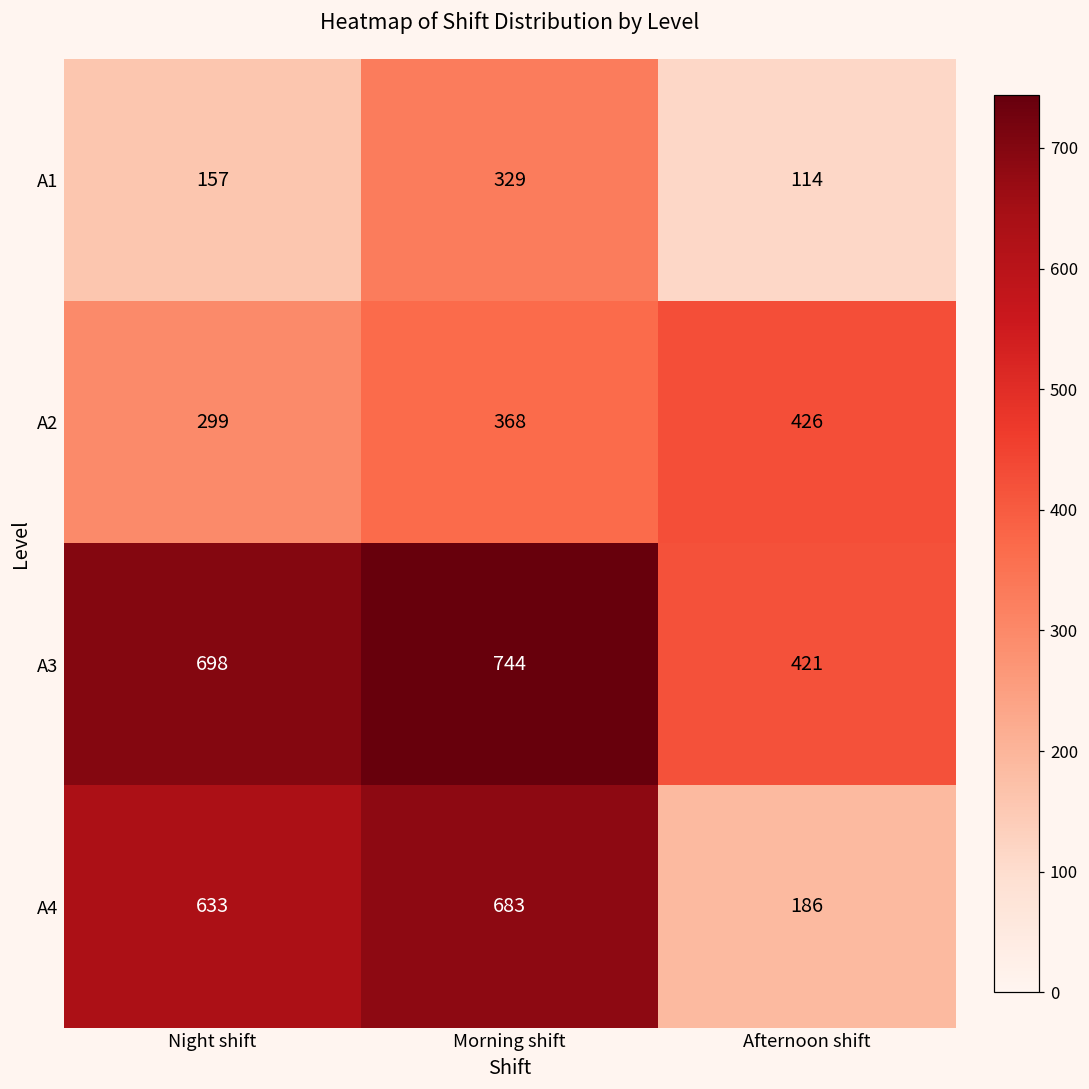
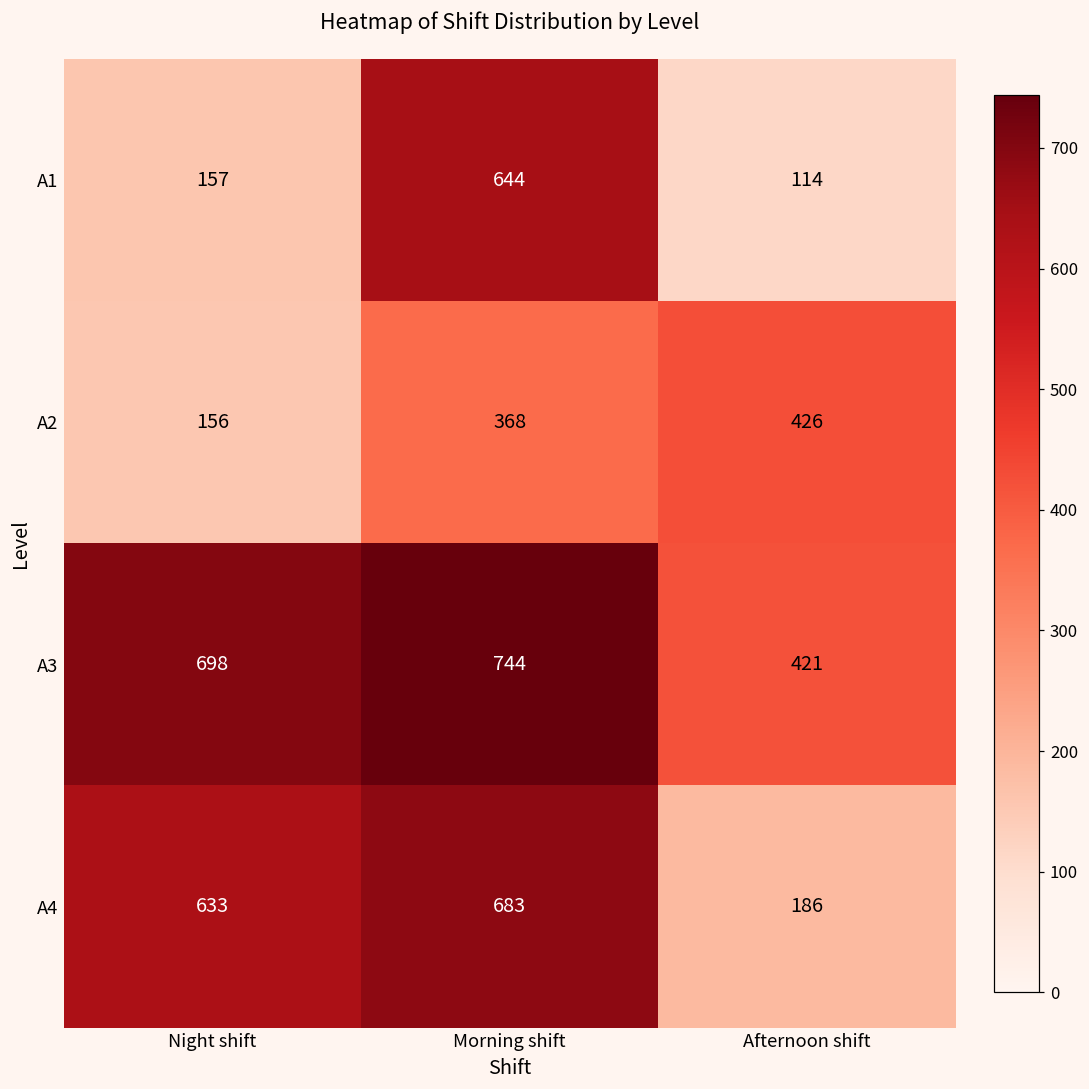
A1, Morning shift: 329 -> 644
A2, Night shift: 299 -> 156
